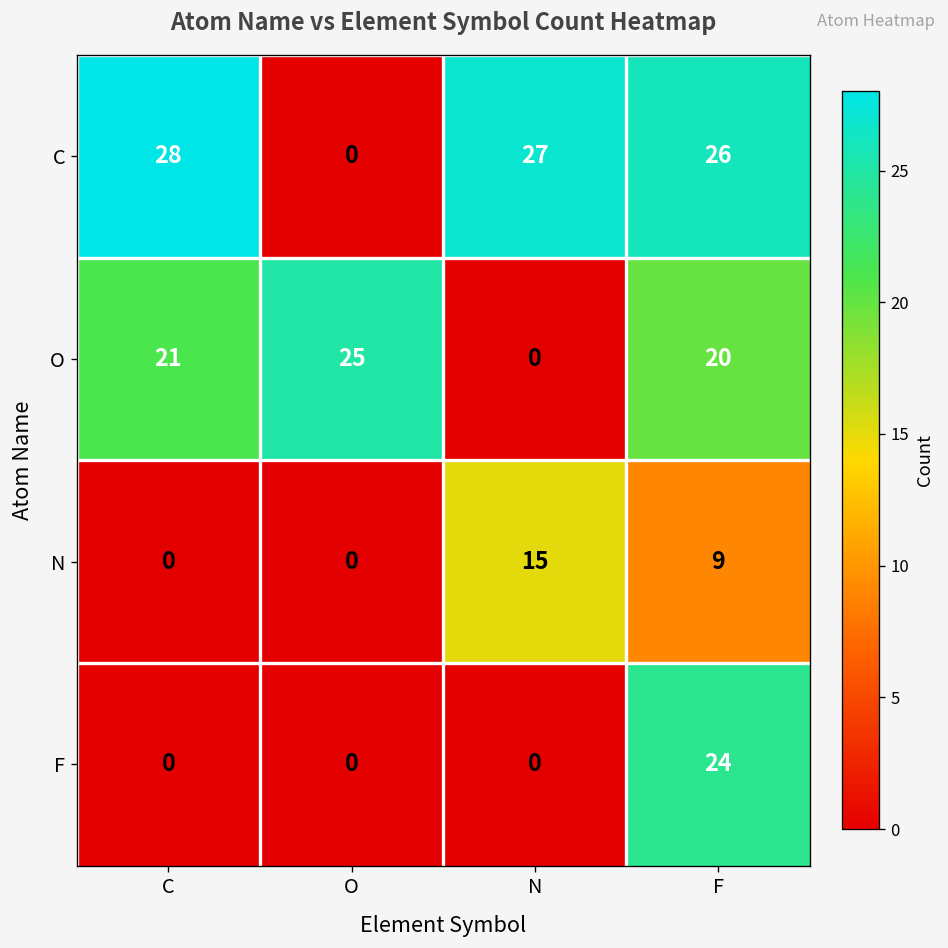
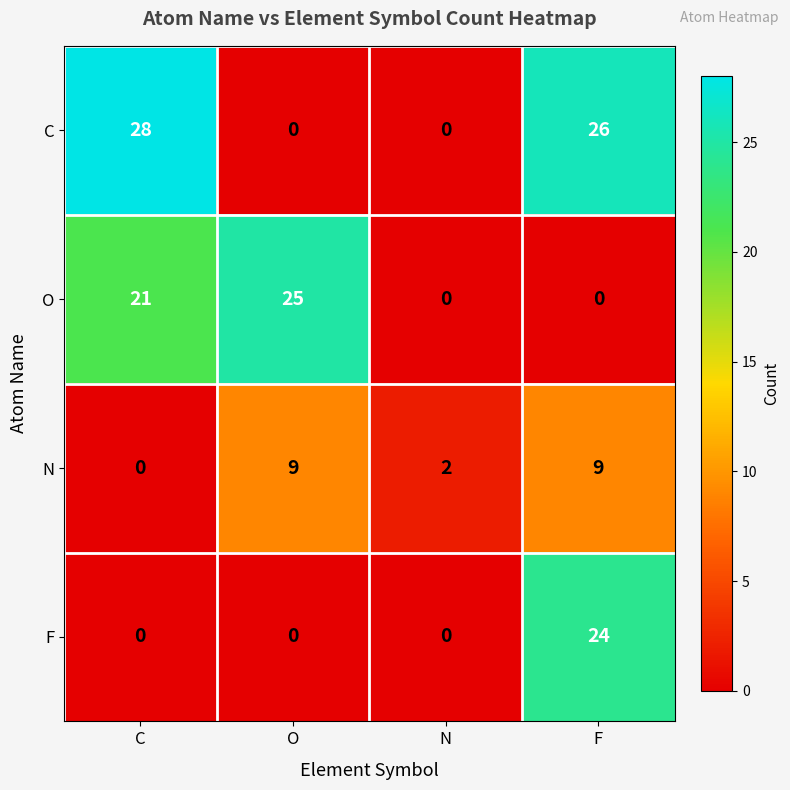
C, N: 27 -> 0
O, F: 20 -> 0
N, O: 0 -> 9
N, N: 15 -> 2
